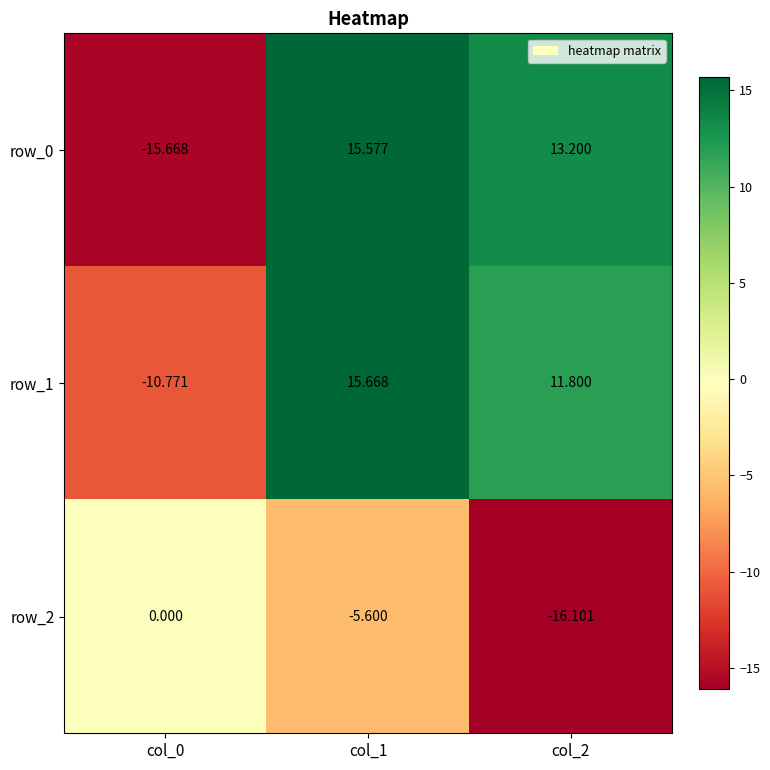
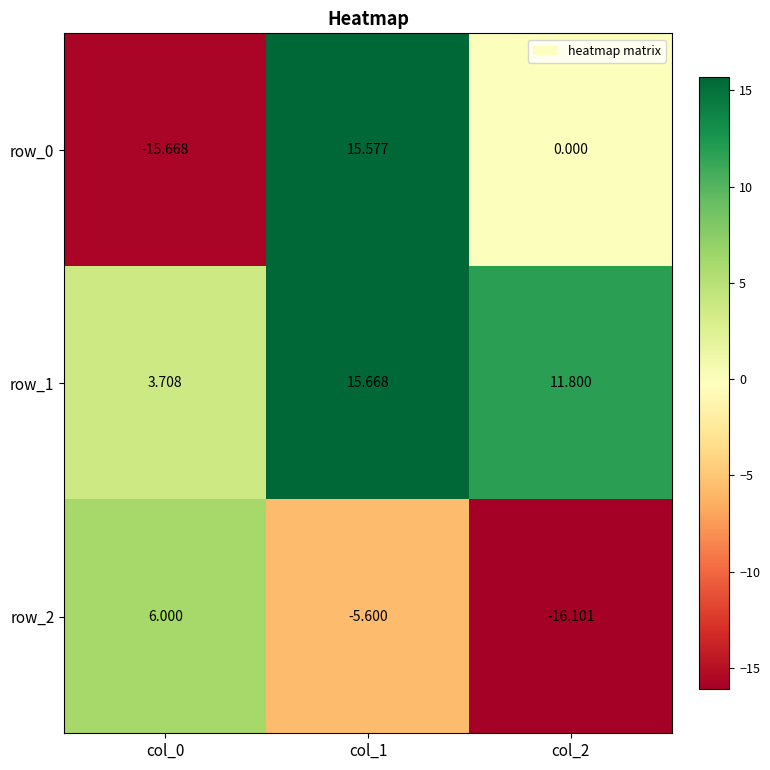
row_0, col_2: 13.200 -> 0.000
row_1, col_0: -10.771 -> 3.708
row_2, col_0: 0.000 -> 6.000
